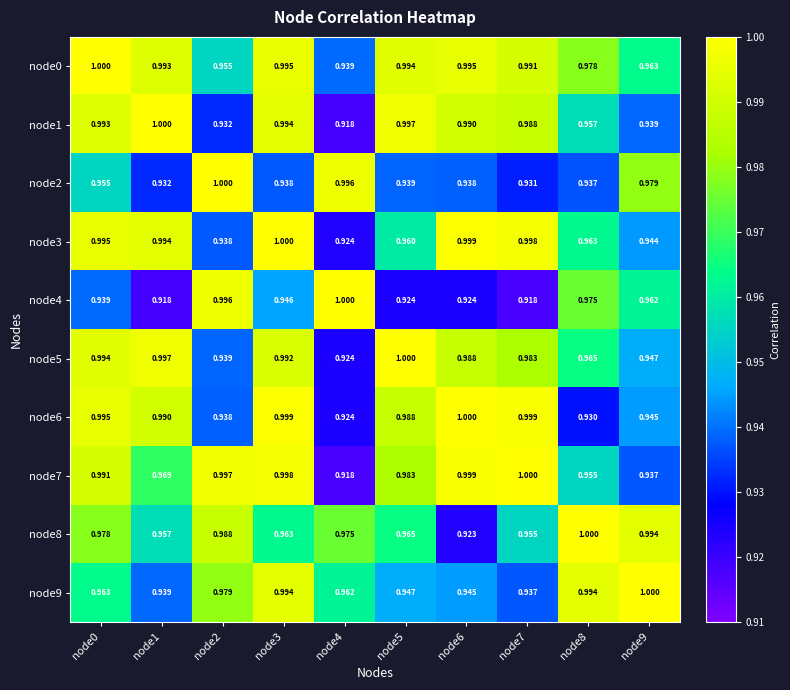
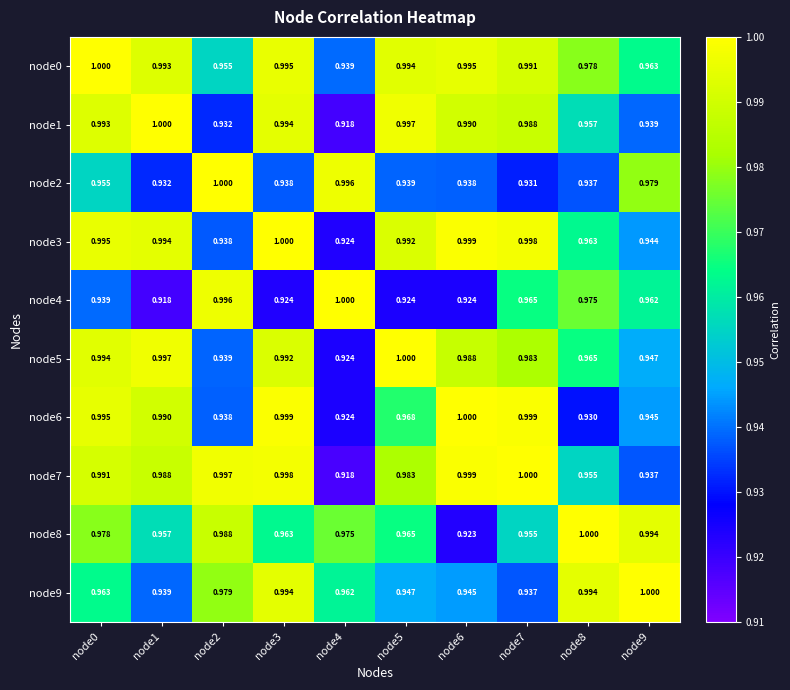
node3, node5: 0.960 -> 0.992
node4, node3: 0.946 -> 0.924
node4, node7: 0.918 -> 0.965
node6, node5: 0.988 -> 0.968
node7, node1: 0.969 -> 0.988
